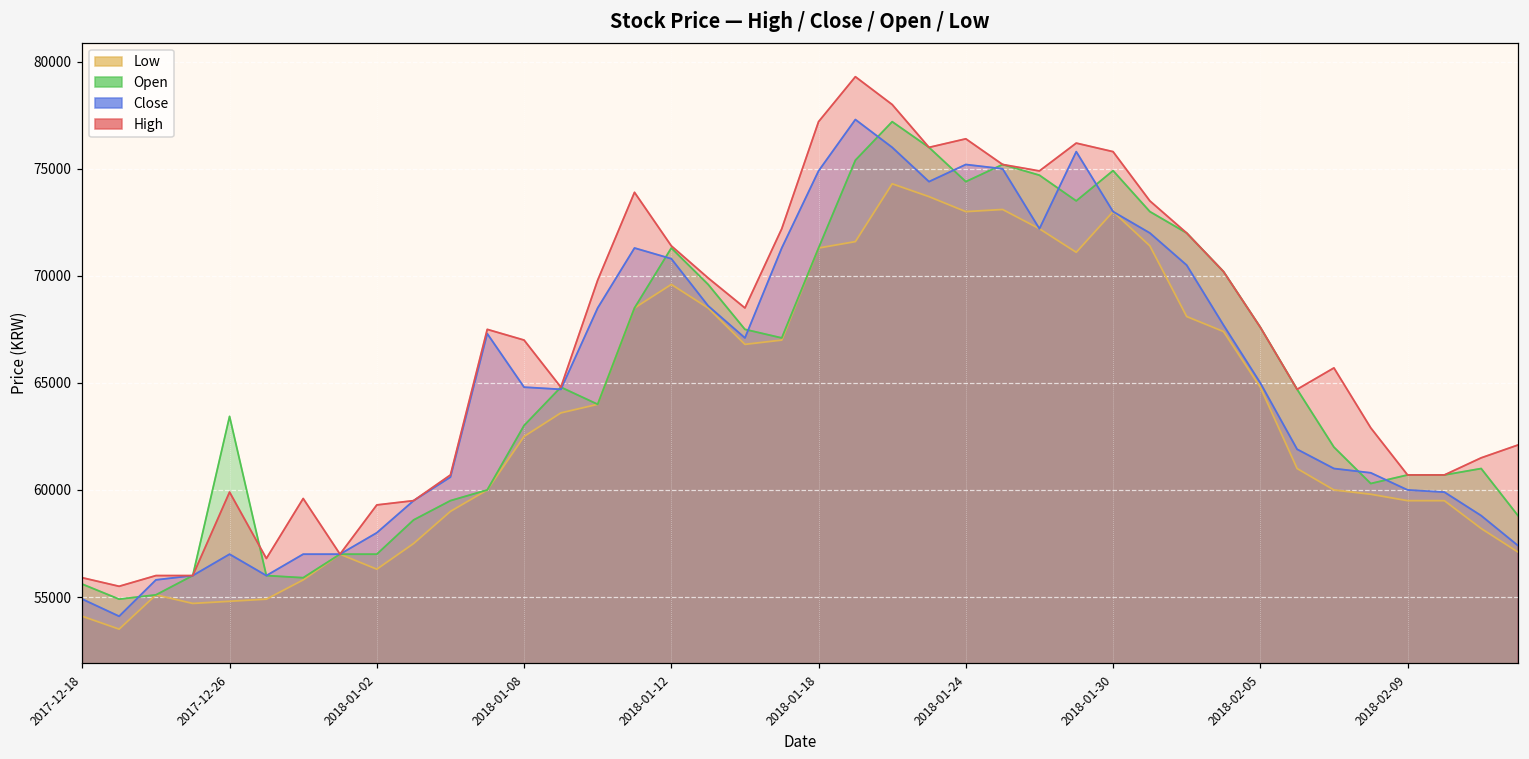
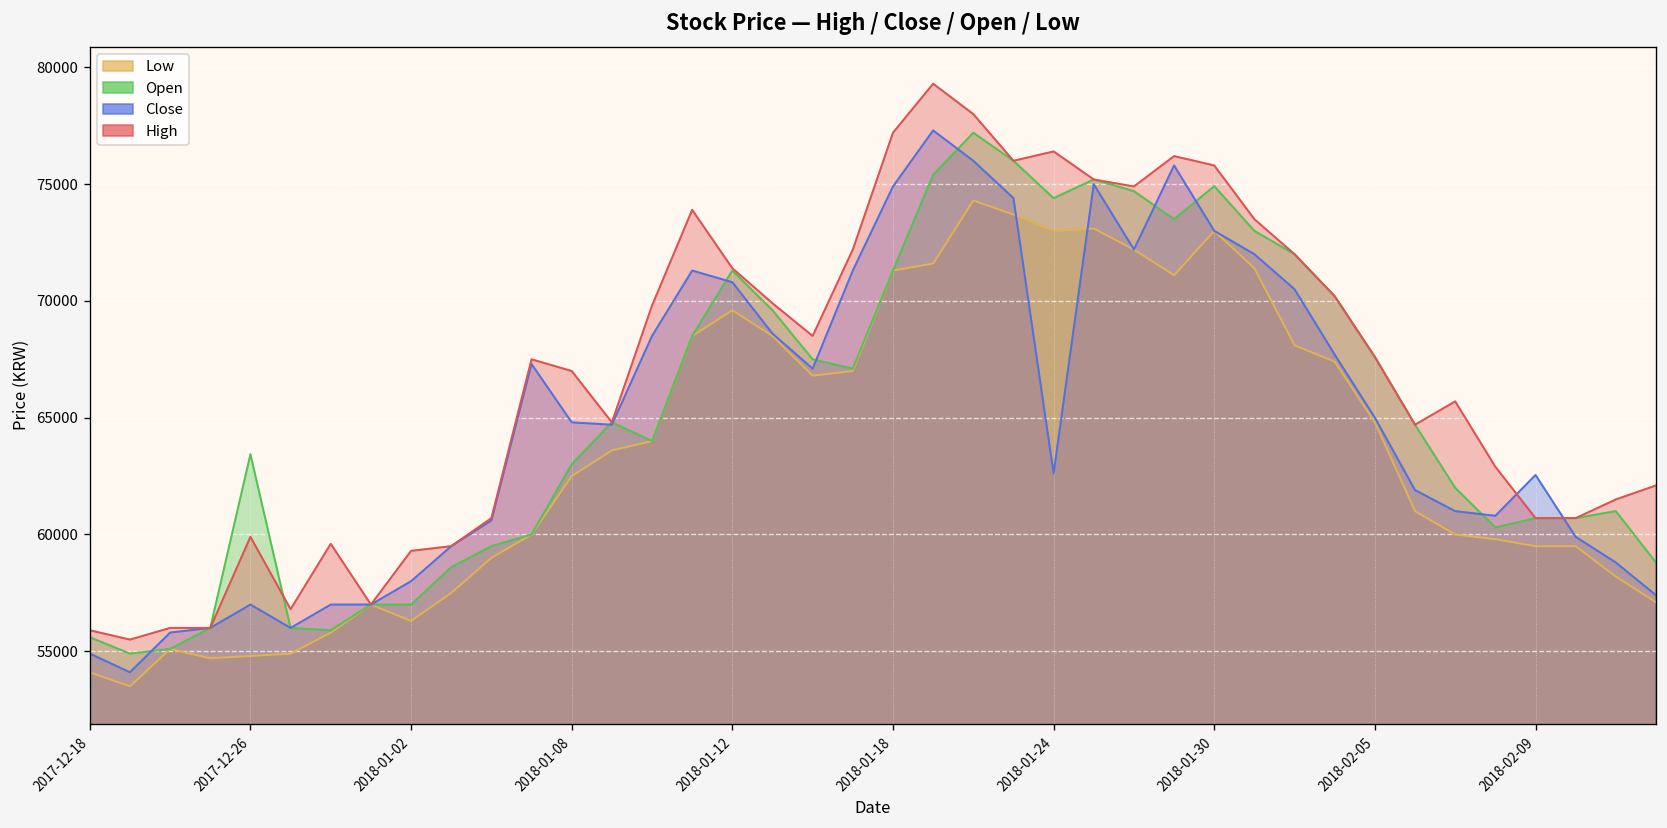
Close, 2018-01-24: 75200 -> 62600
Close, 2018-02-09: 60000 -> 62500
